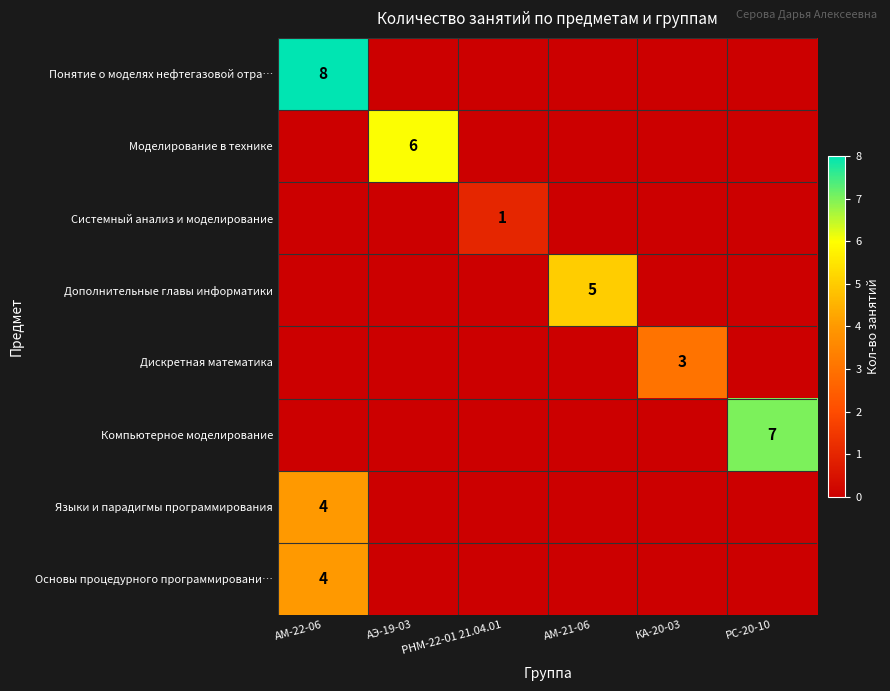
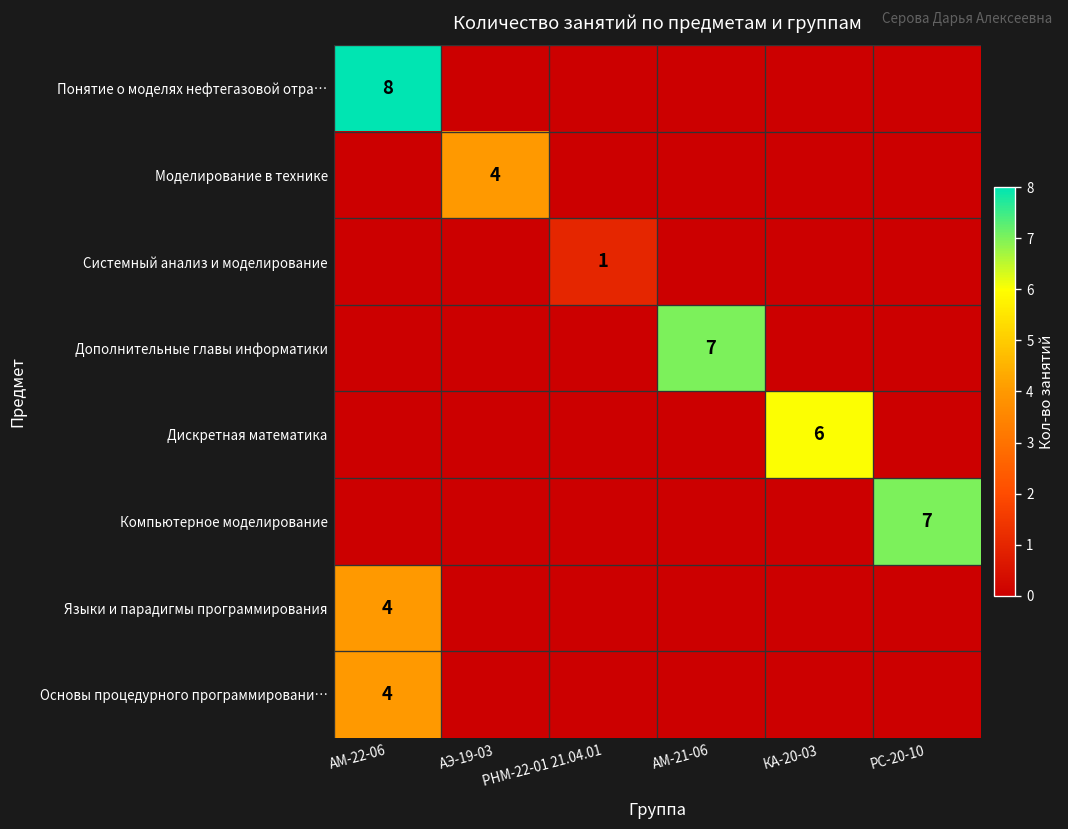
Моделирование в технике, АЭ-19-03: 6 -> 4
Дополнительные главы информатики, АМ-21-06: 5 -> 7
Дискретная математика, КА-20-03: 3 -> 6
